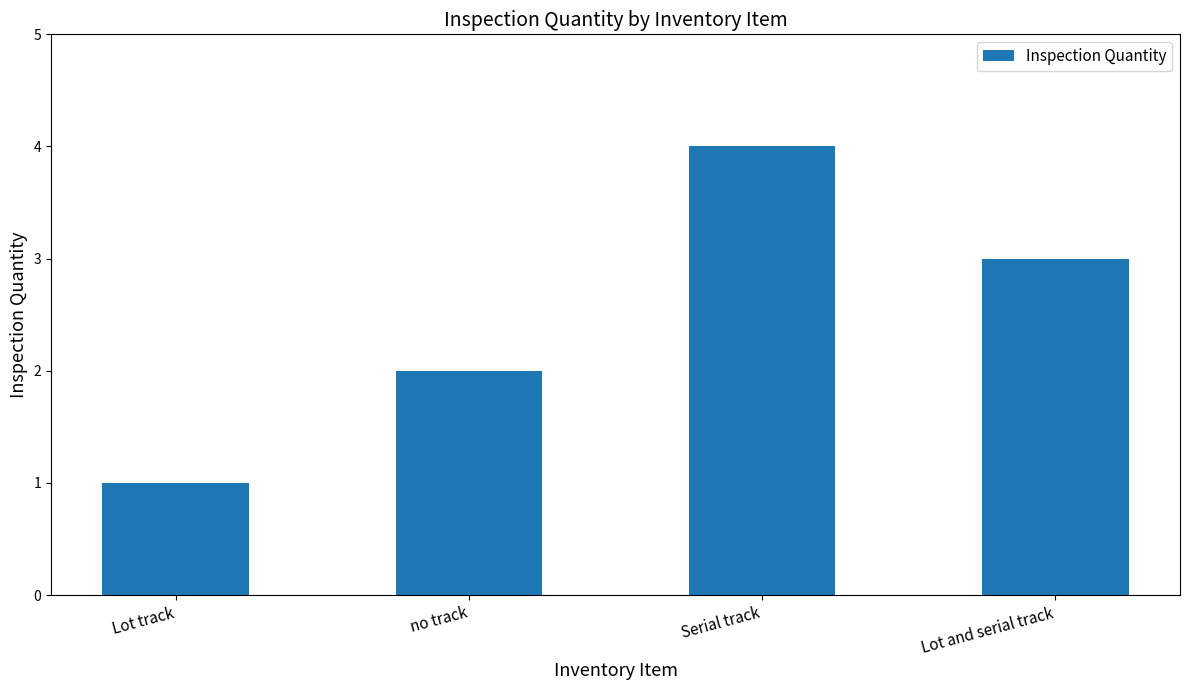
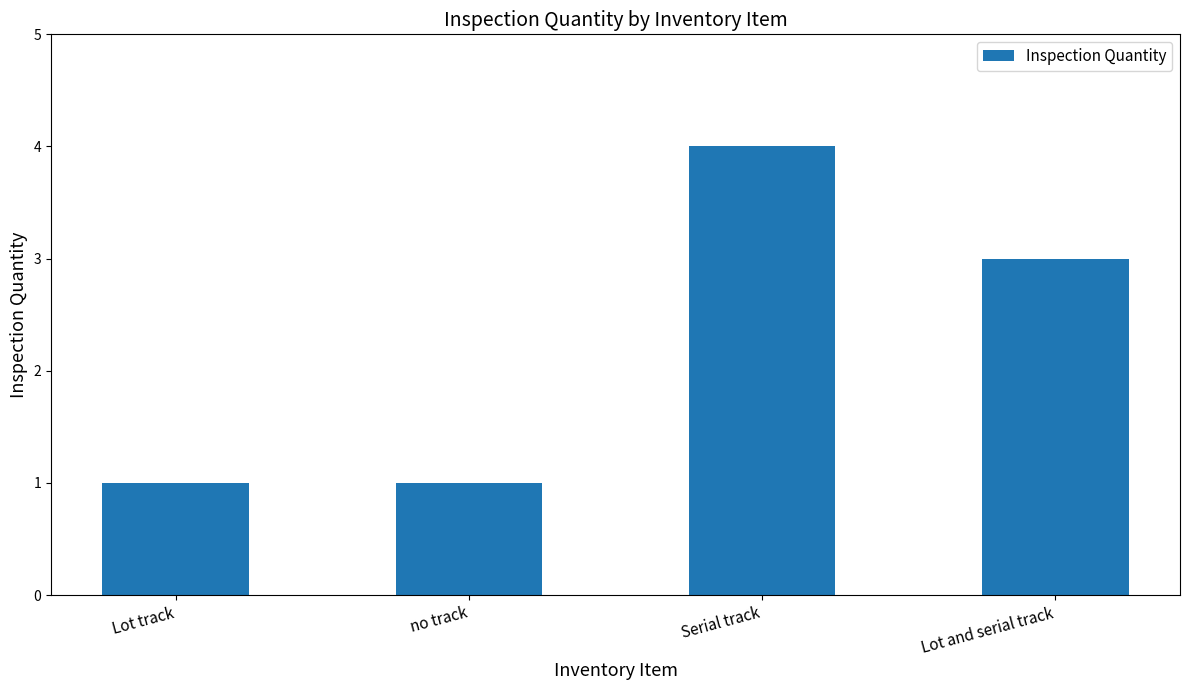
no track: 2 -> 1
